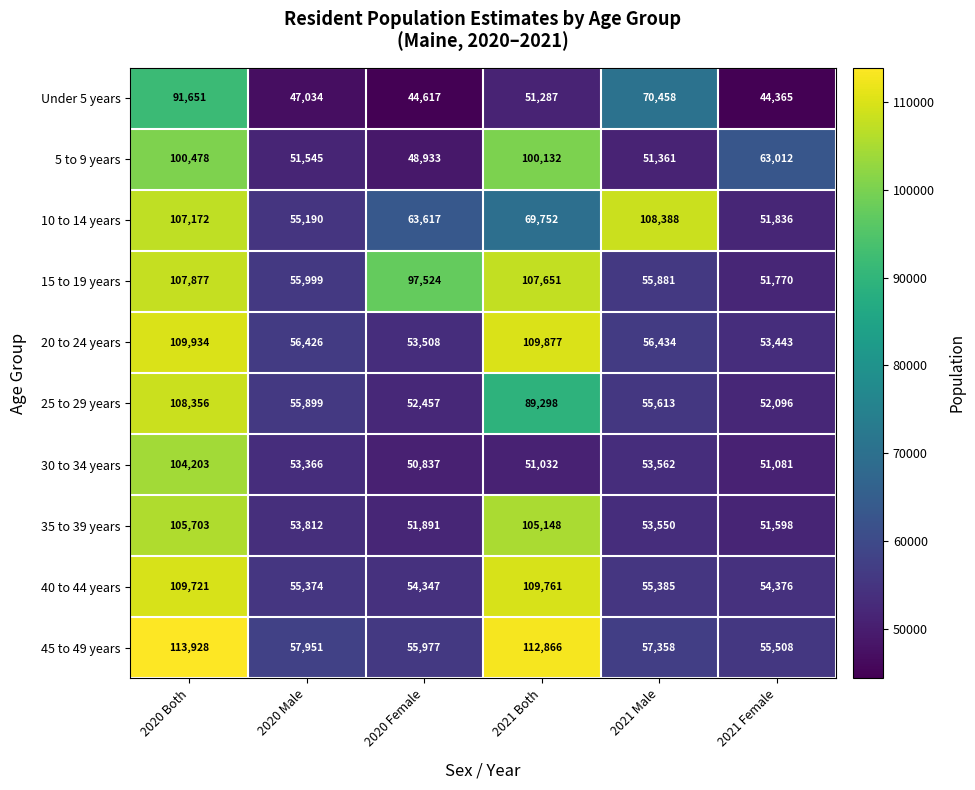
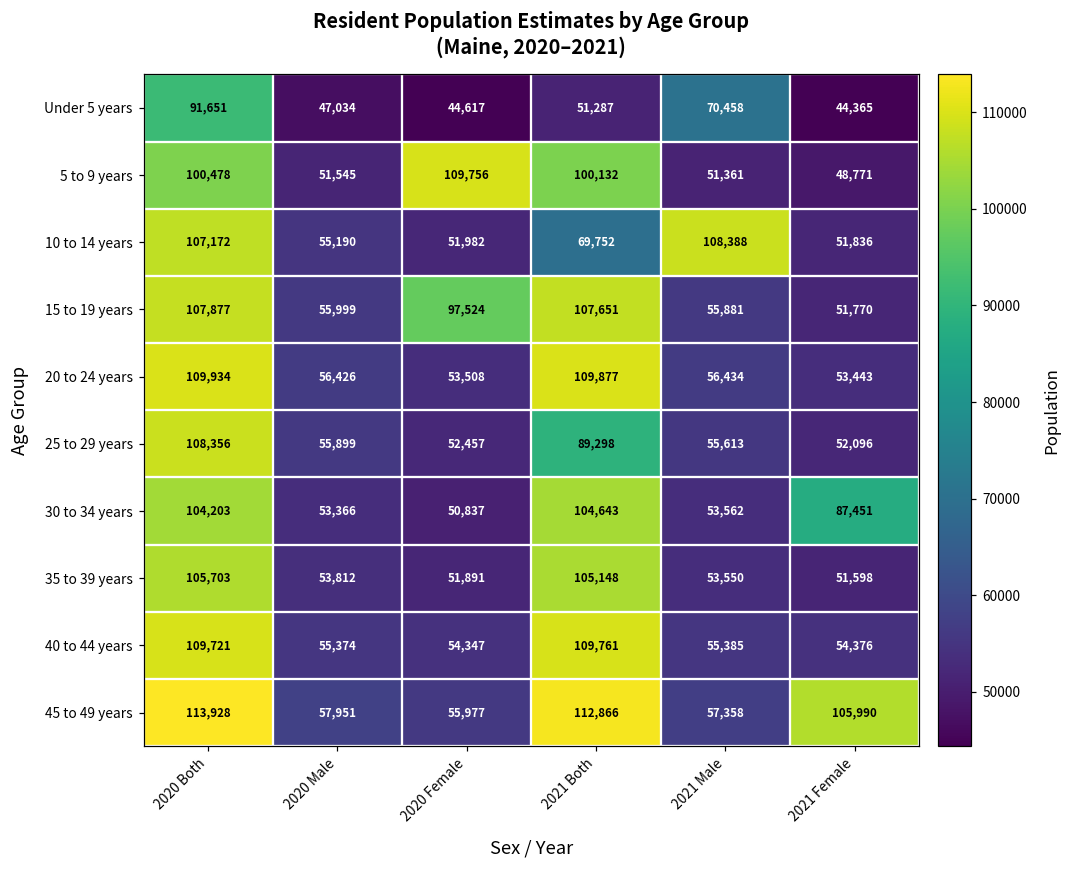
5 to 9 years, 2020 Female: 48,933 -> 109,756
5 to 9 years, 2021 Female: 63,012 -> 48,771
10 to 14 years, 2020 Female: 63,617 -> 51,982
30 to 34 years, 2021 Both: 51,032 -> 104,643
30 to 34 years, 2021 Female: 51,081 -> 87,451
45 to 49 years, 2021 Female: 55,508 -> 105,990
